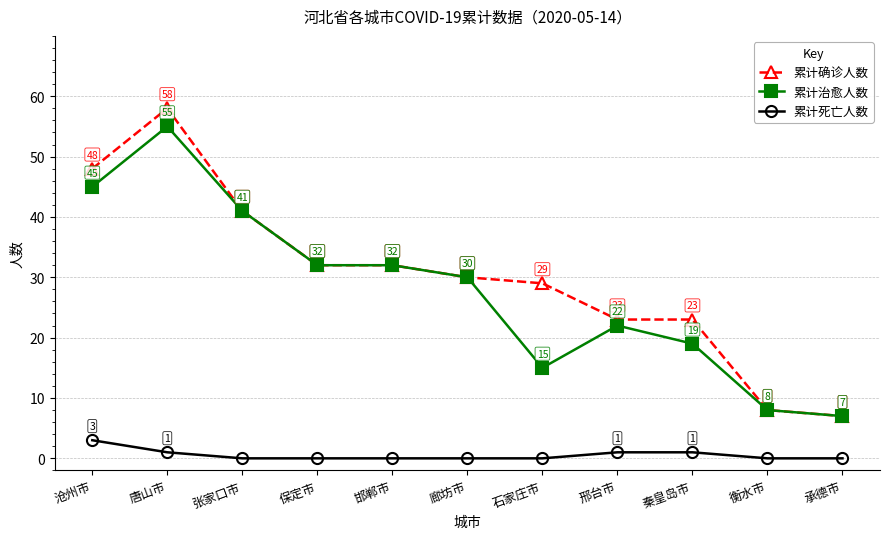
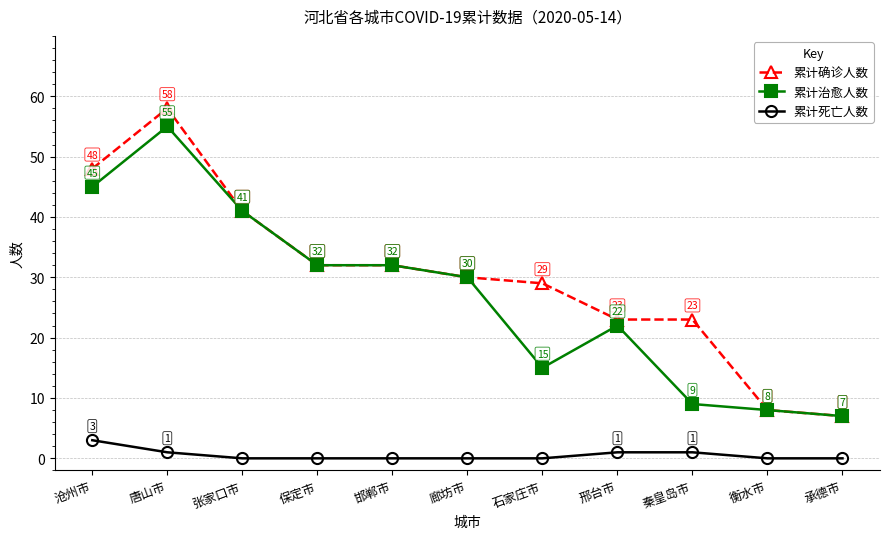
累计治愈人数, 秦皇岛市: 19 -> 9
